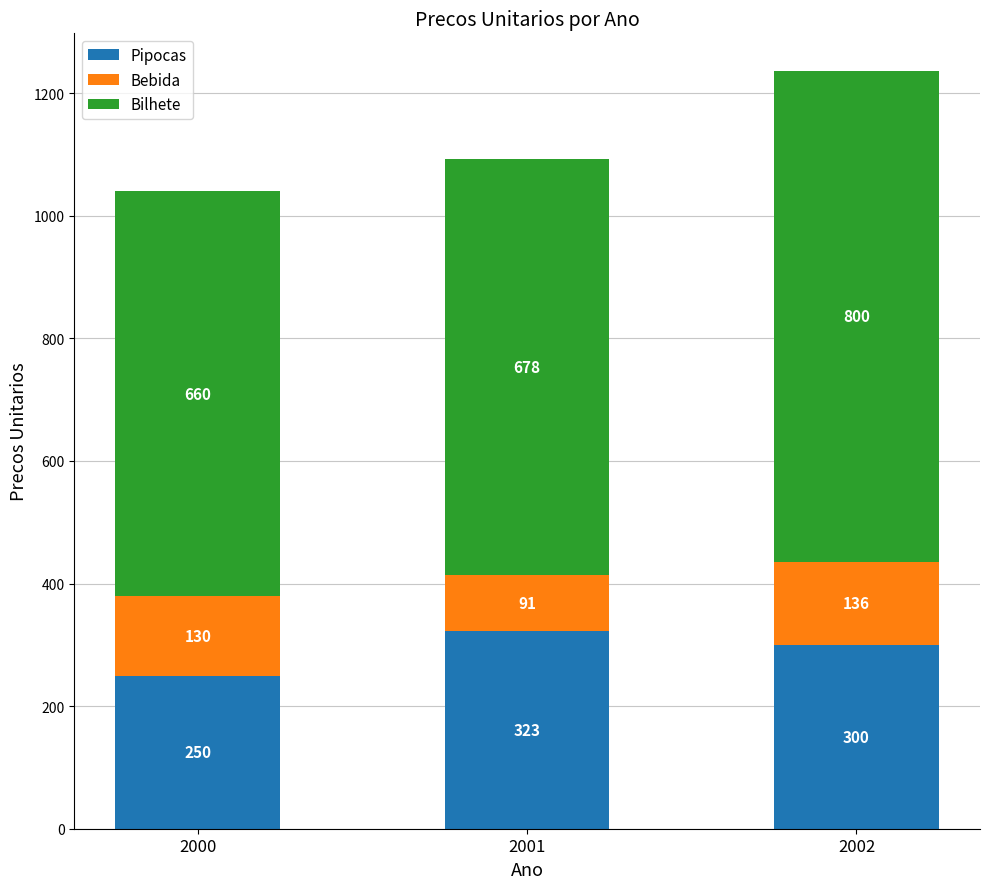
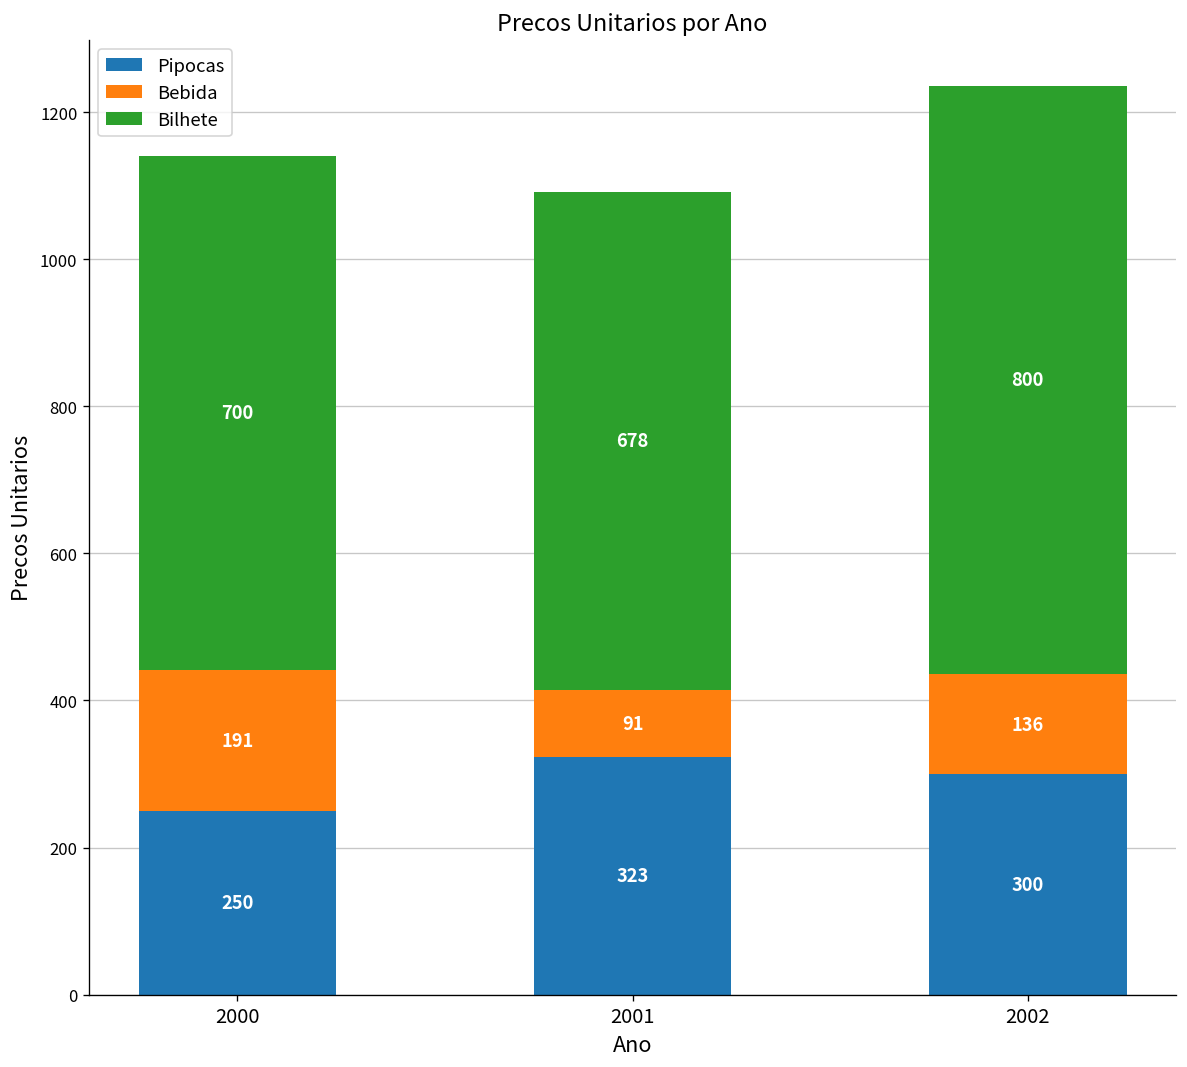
Bebida, 2000: 130 -> 191
Bilhete, 2000: 660 -> 700
